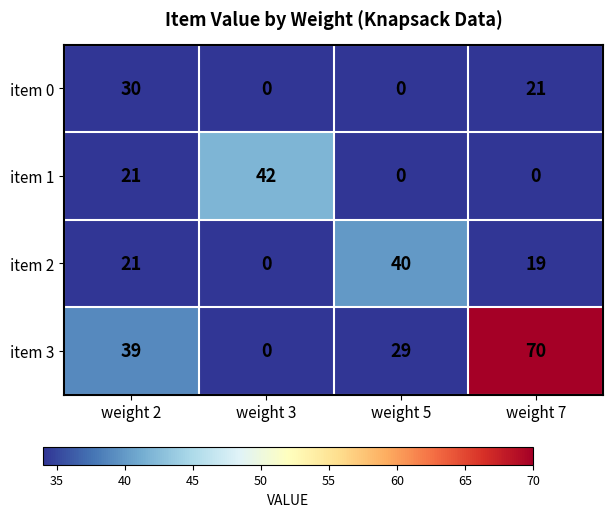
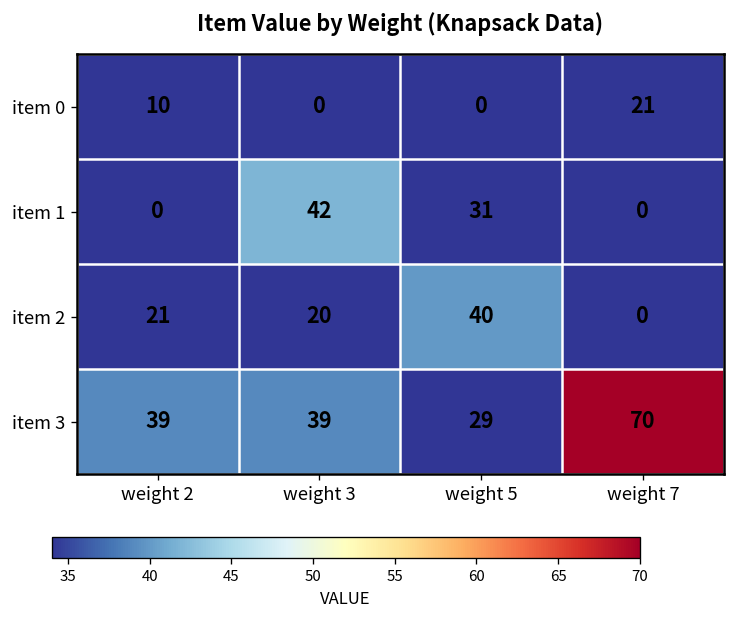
item 0, weight 2: 30 -> 10
item 1, weight 2: 21 -> 0
item 1, weight 5: 0 -> 31
item 2, weight 3: 0 -> 20
item 2, weight 7: 19 -> 0
item 3, weight 3: 0 -> 39
